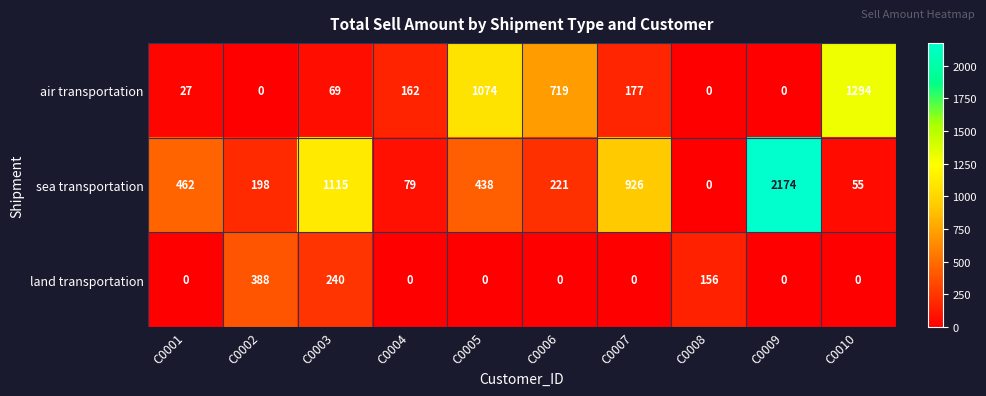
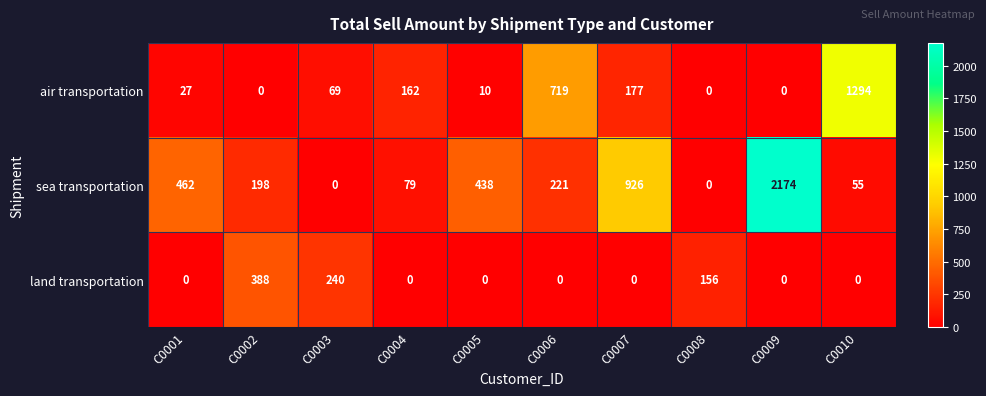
air transportation, C0005: 1074 -> 10
sea transportation, C0003: 1115 -> 0
